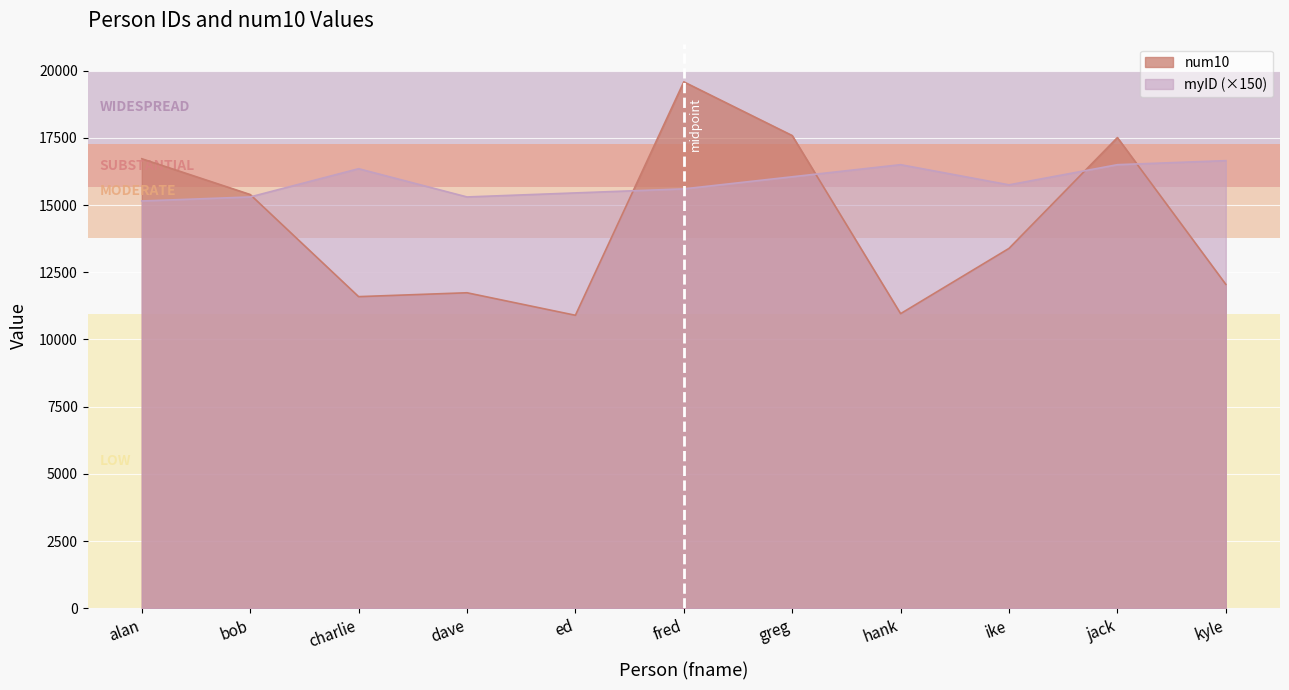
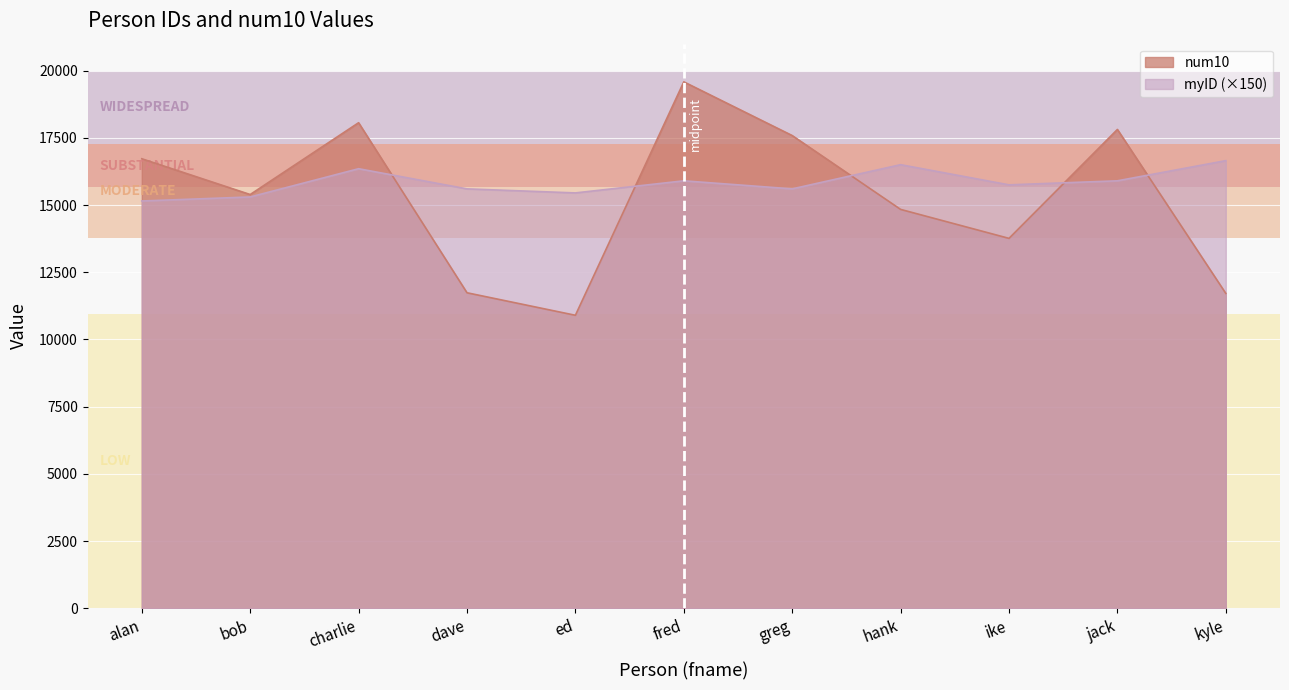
num10, charlie: 11600 -> 18100
myID (×150), dave: 15300 -> 15600
myID (×150), fred: 15600 -> 15900
myID (×150), greg: 16100 -> 15600
num10, hank: 11000 -> 14800
num10, ike: 13400 -> 13800
num10, jack: 17500 -> 17800
myID (×150), jack: 16500 -> 15900
num10, kyle: 12100 -> 11700
